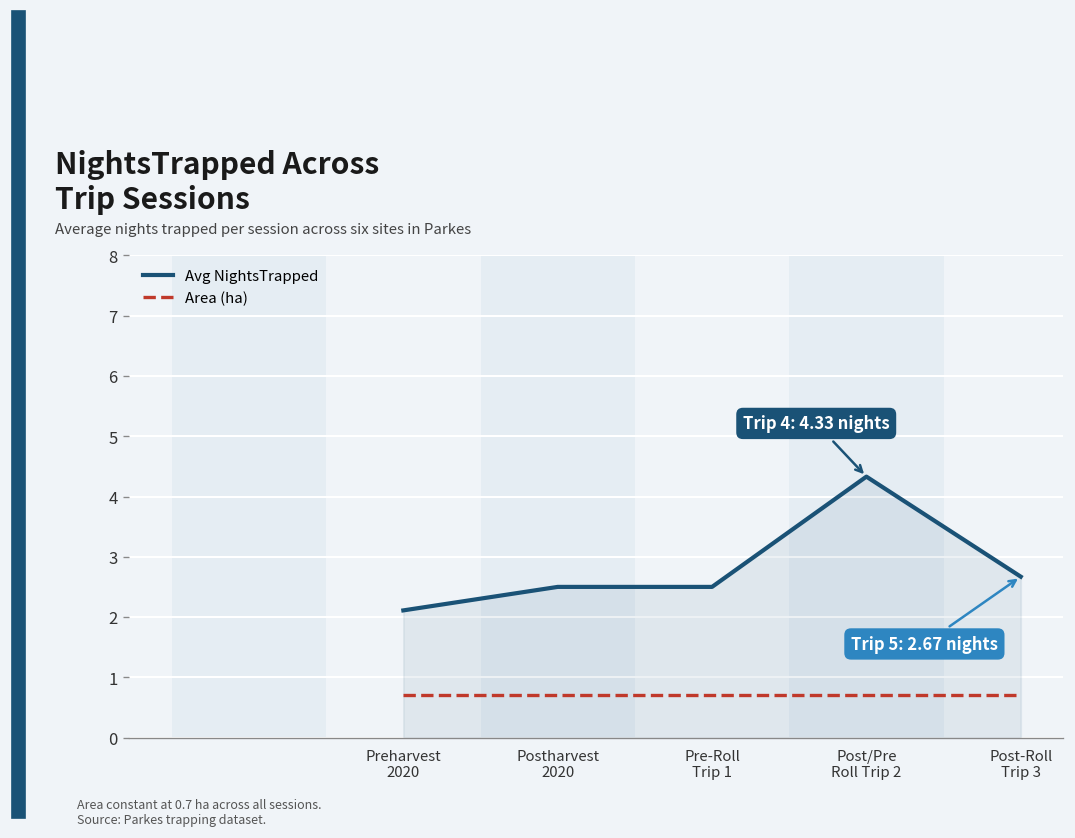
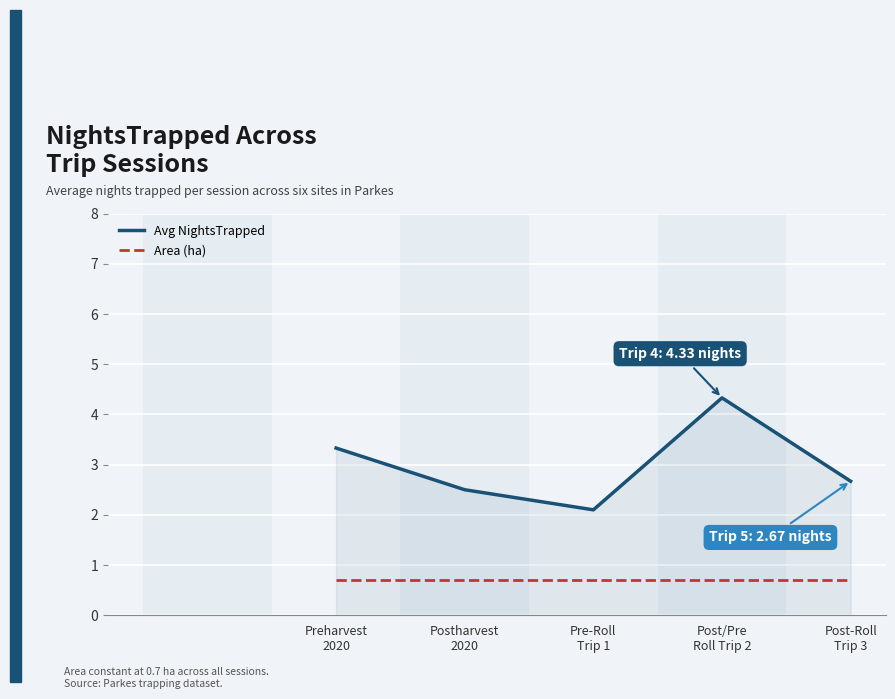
Avg NightsTrapped, Preharvest 2020: 2.1 -> 3.3
Avg NightsTrapped, Pre-Roll Trip 1: 2.5 -> 2.1
